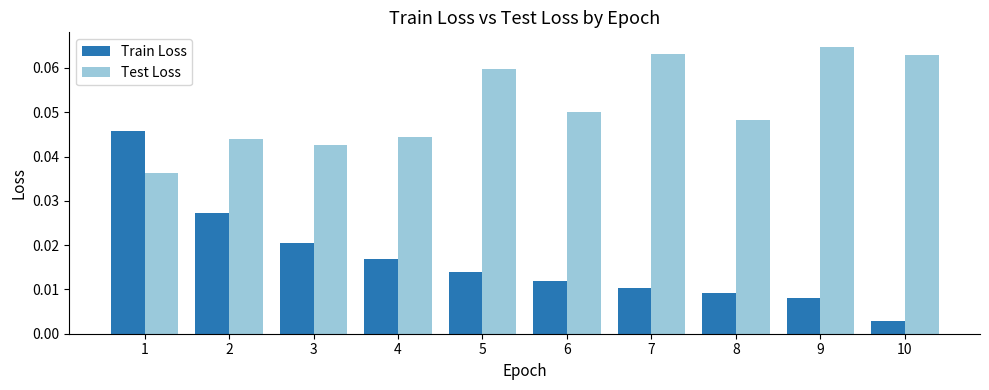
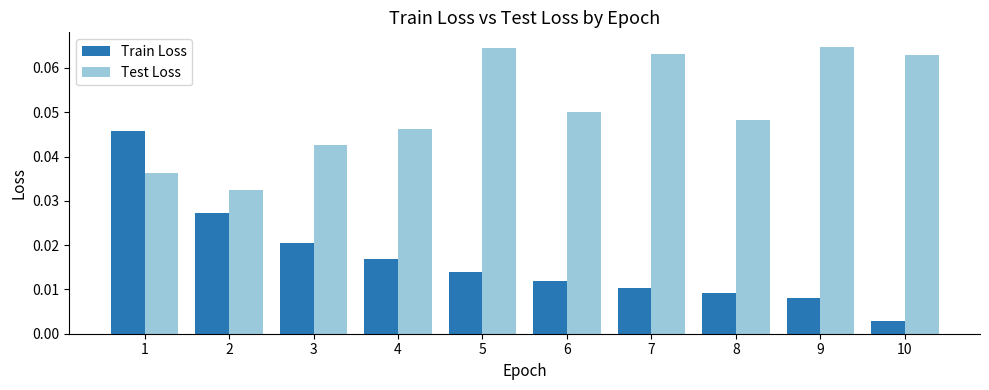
Test Loss, 2: 0.044 -> 0.032
Test Loss, 4: 0.044 -> 0.046
Test Loss, 5: 0.060 -> 0.064
